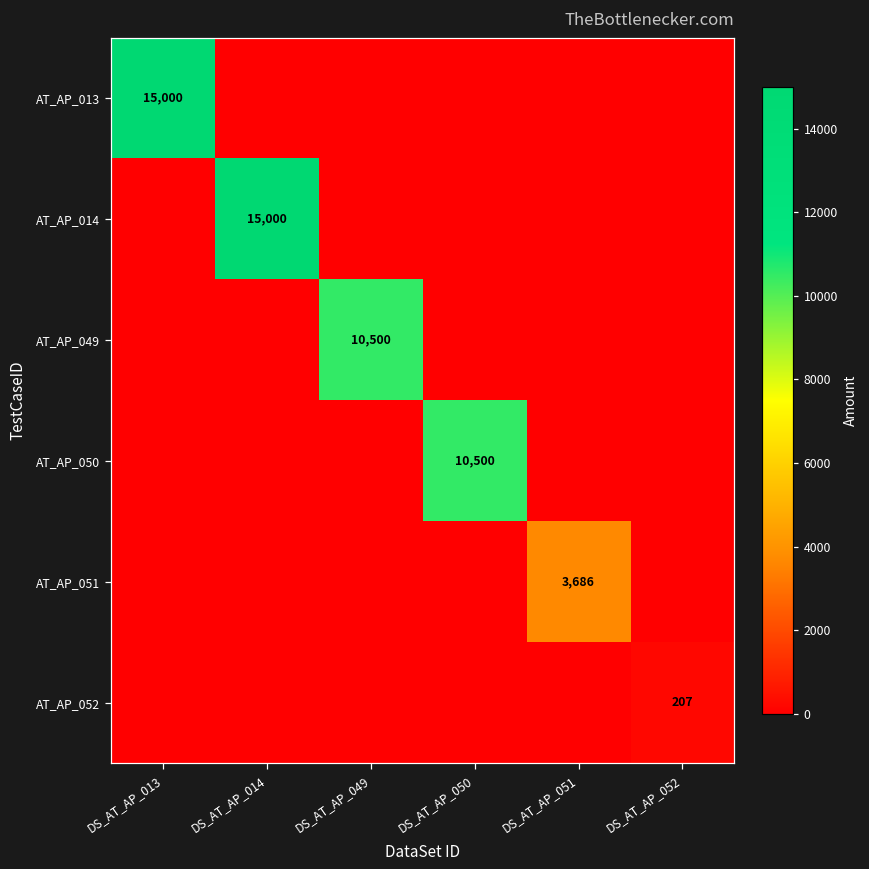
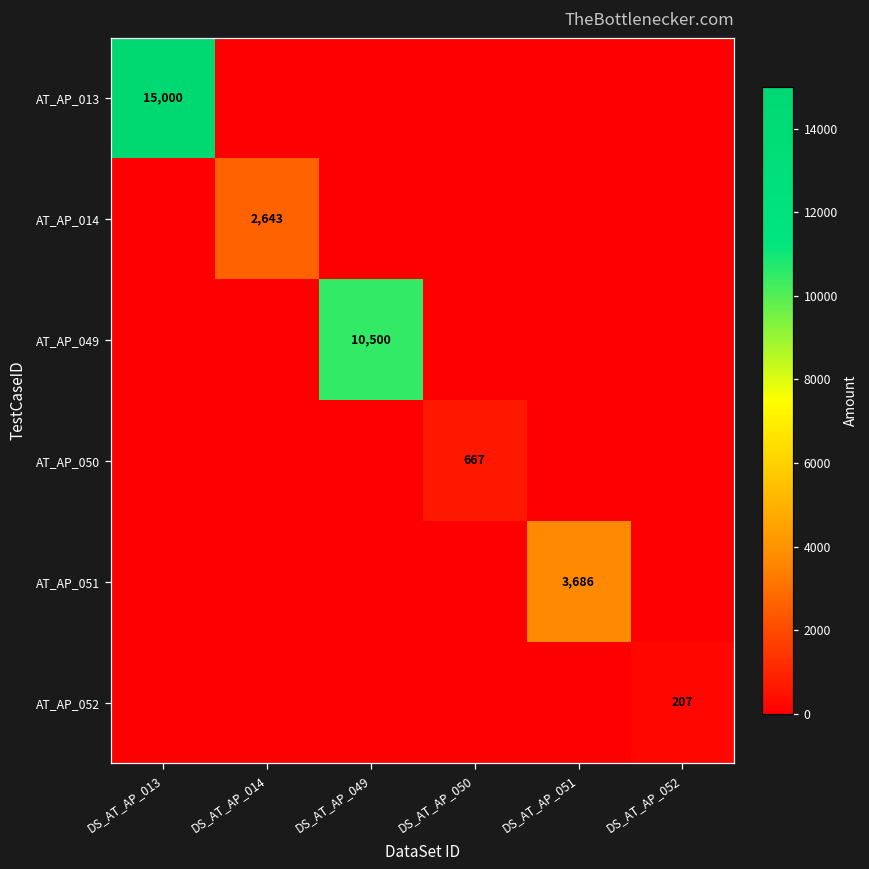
AT_AP_014, DS_AT_AP_014: 15,000 -> 2,643
AT_AP_050, DS_AT_AP_050: 10,500 -> 667
